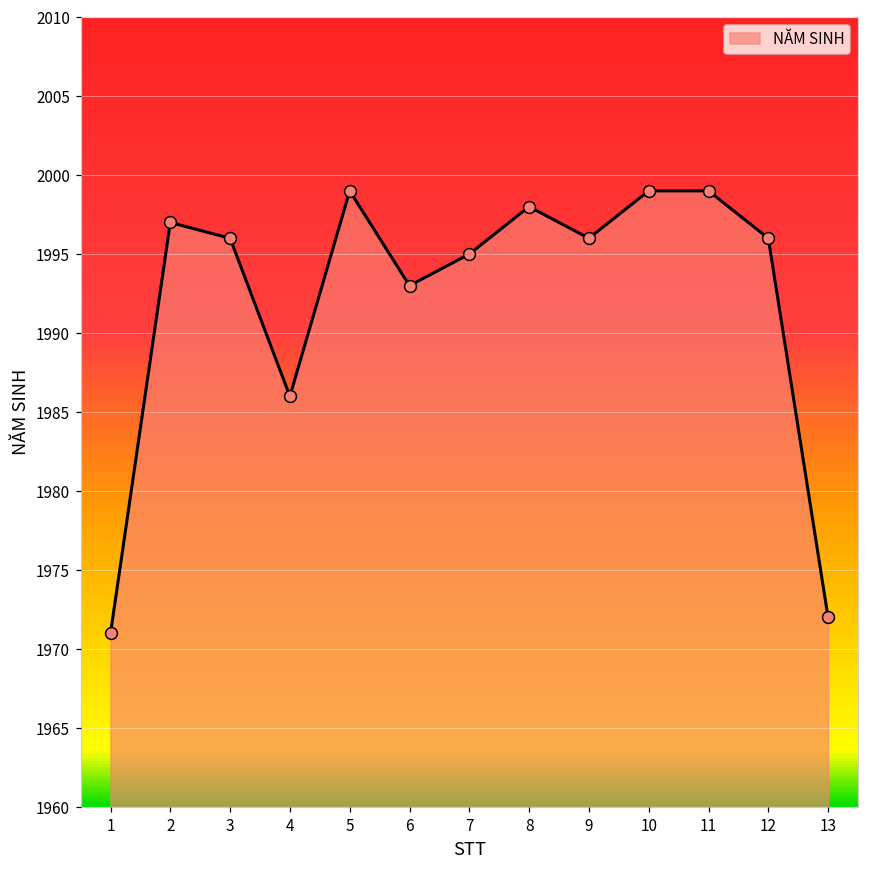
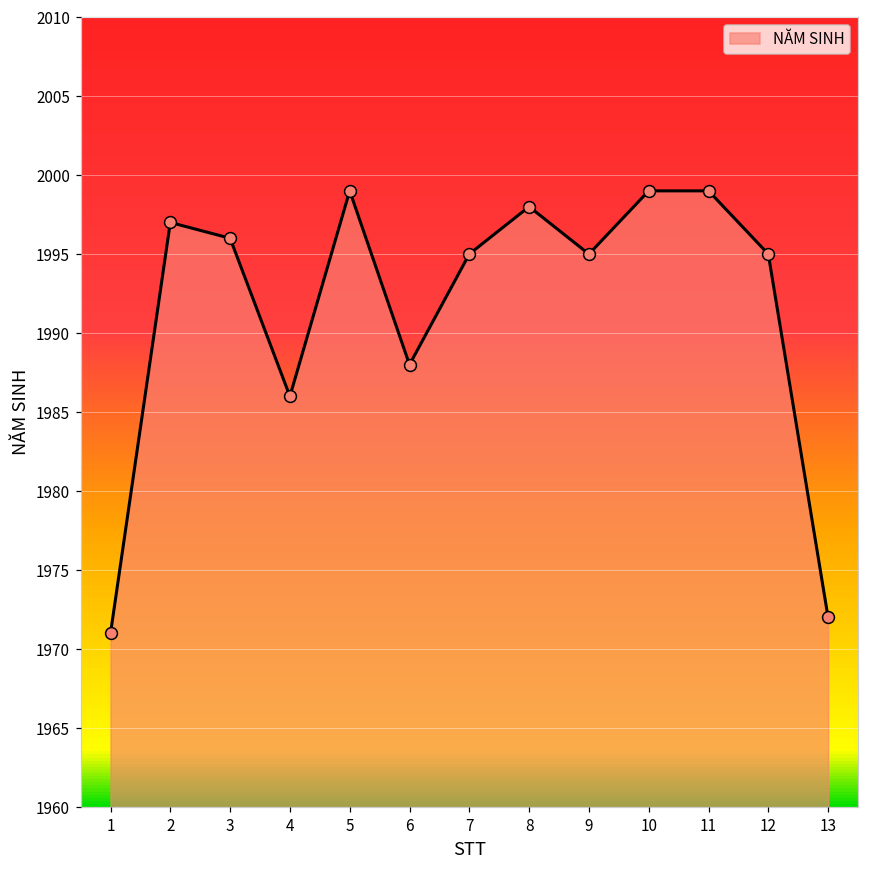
6: 1993 -> 1988
9: 1996 -> 1995
12: 1996 -> 1995
